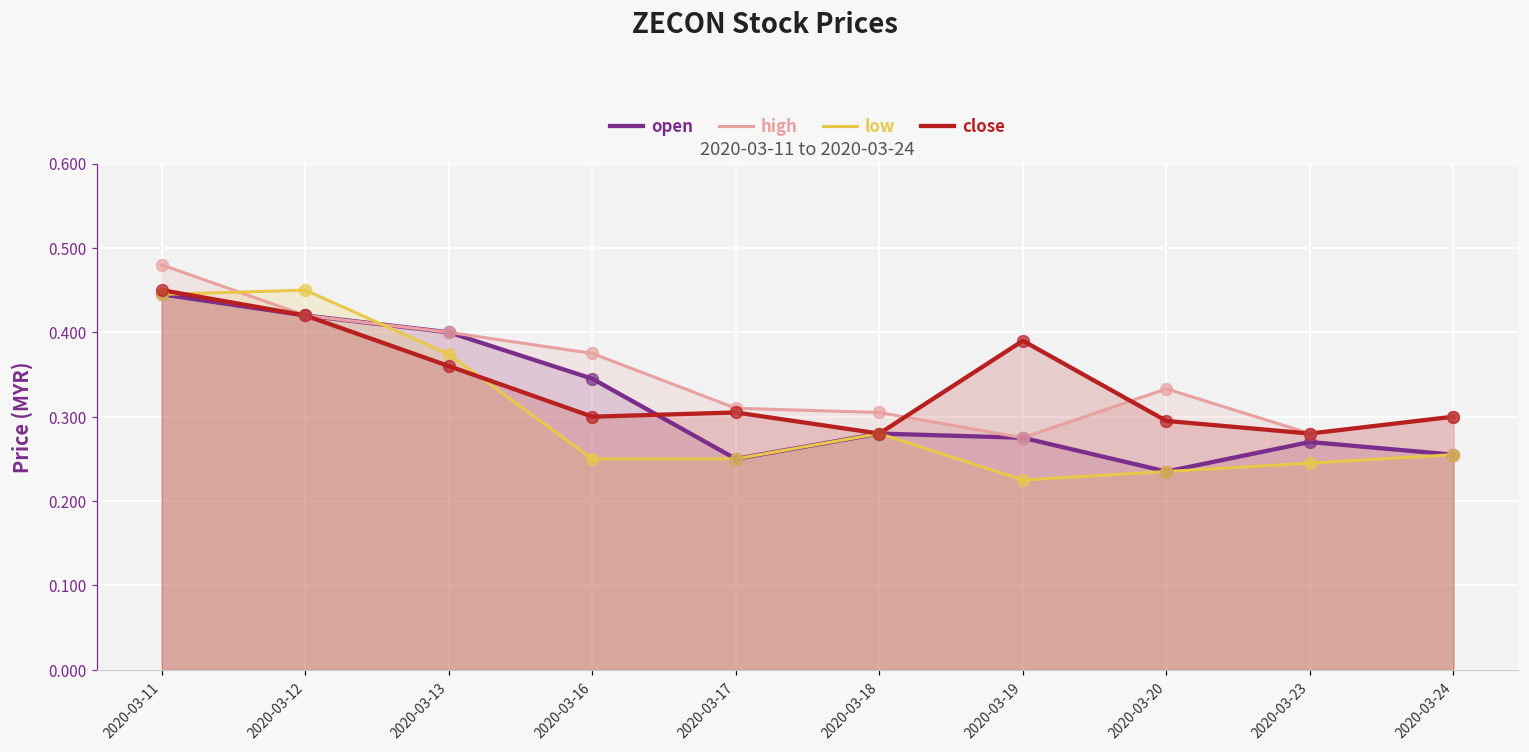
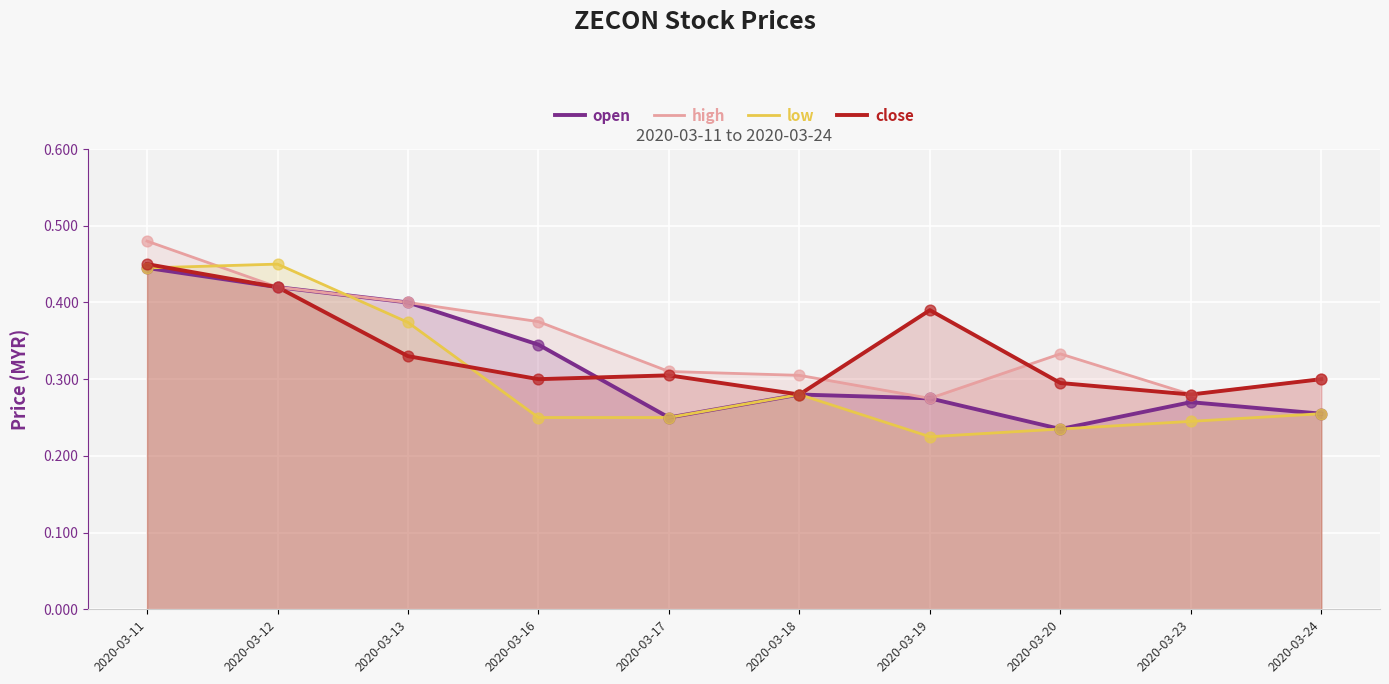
close, 2020-03-13: 0.36 -> 0.33
